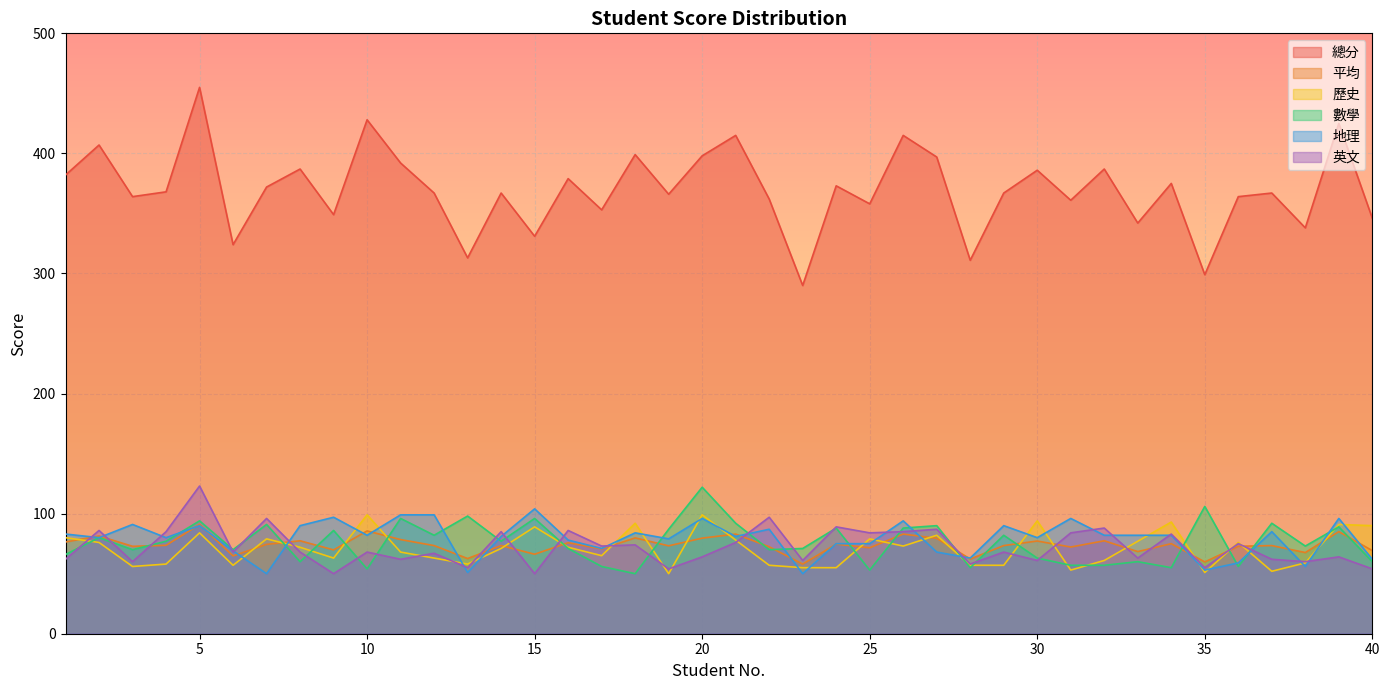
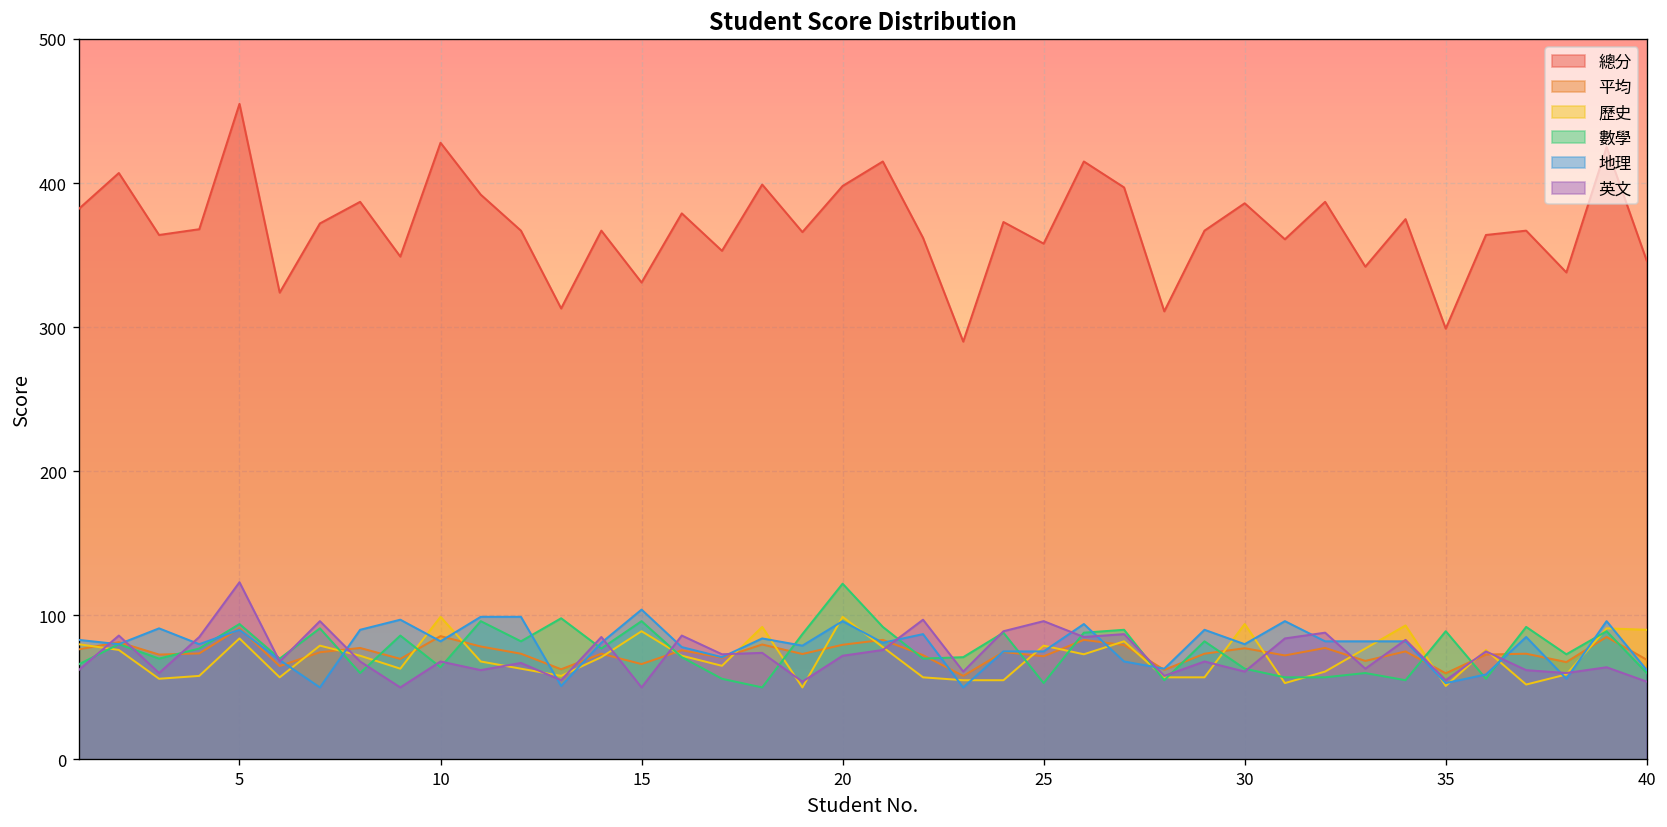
數學, 10: 54 -> 64
英文, 20: 64 -> 72
英文, 25: 84 -> 96
數學, 35: 106 -> 89
